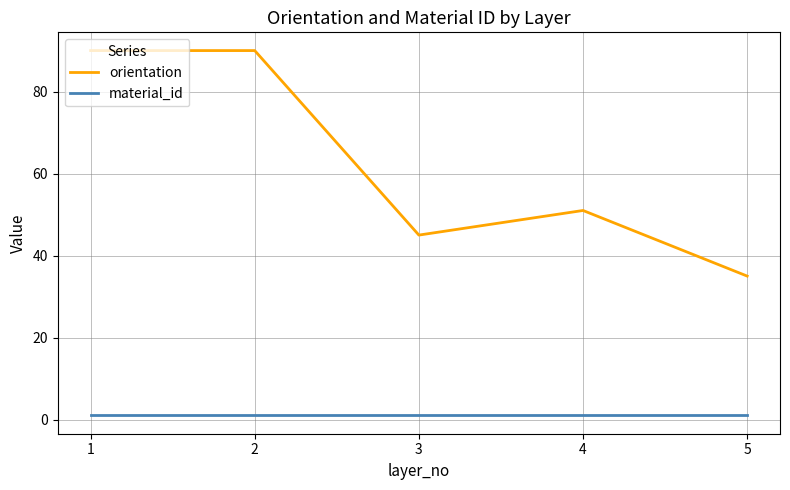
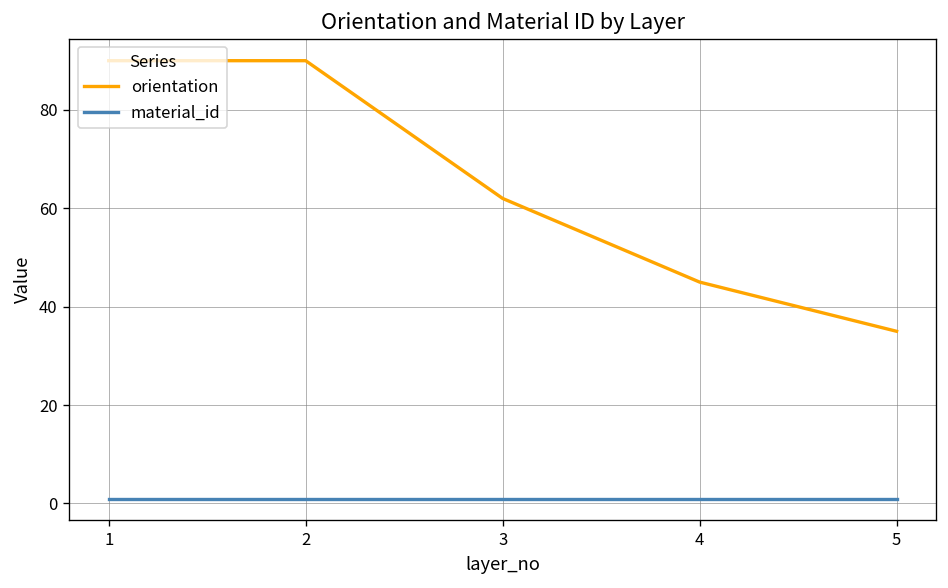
orientation, 3: 45 -> 62
orientation, 4: 51 -> 45
